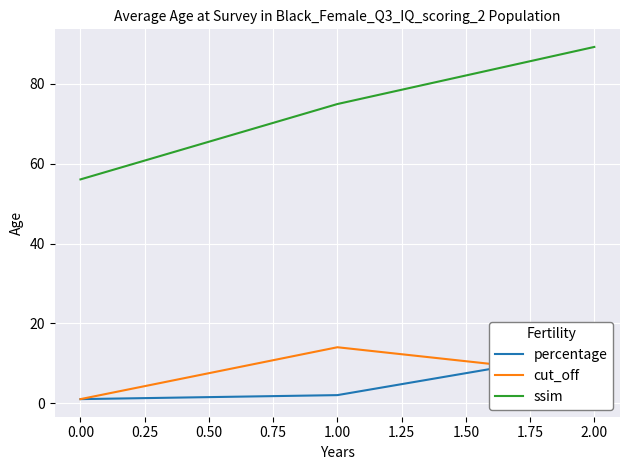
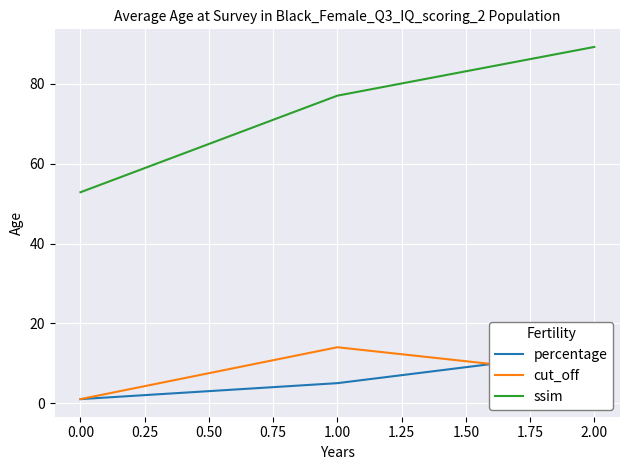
ssim, 0.00: 56 -> 53
percentage, 1.00: 2 -> 5
ssim, 1.00: 75 -> 77
